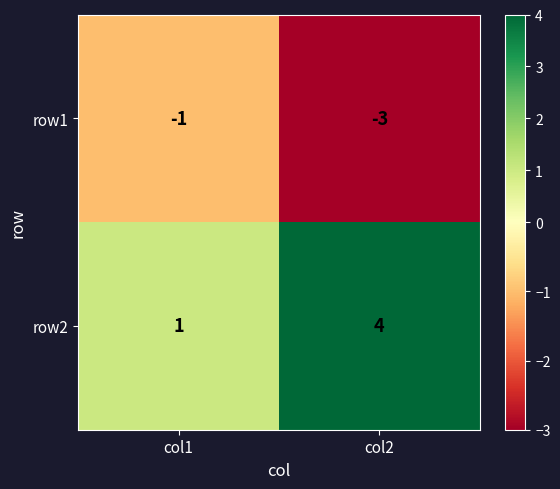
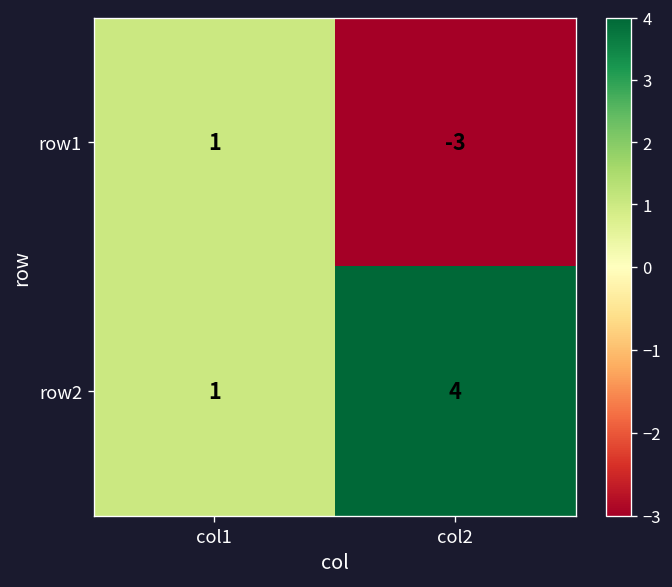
row1, col1: -1 -> 1
